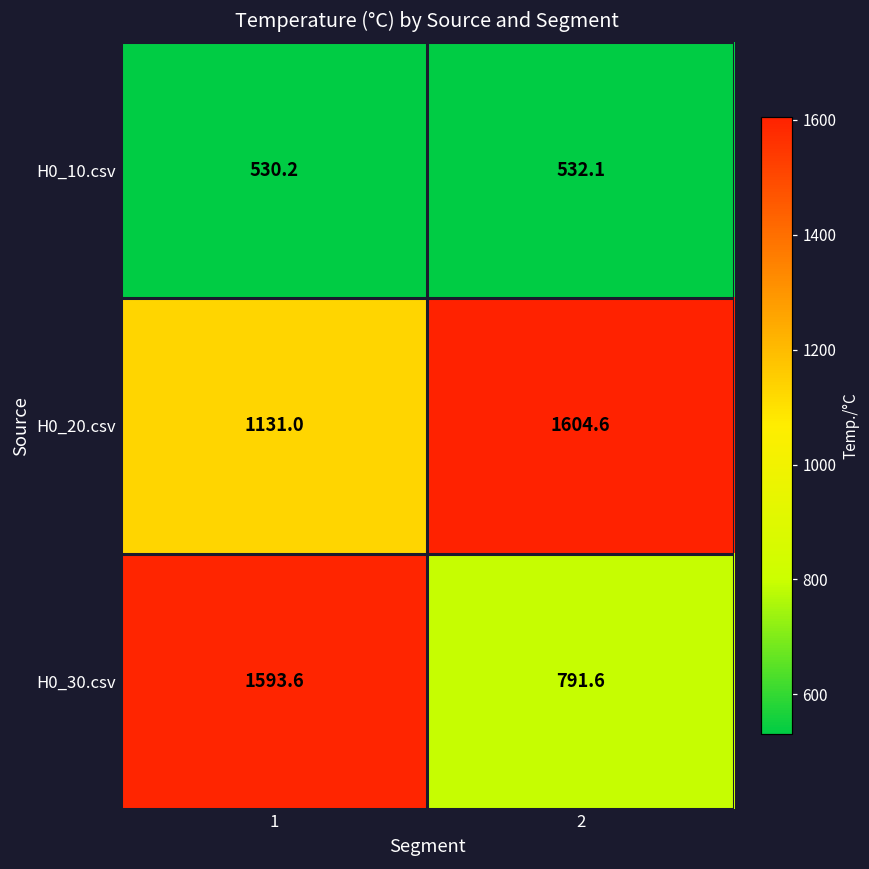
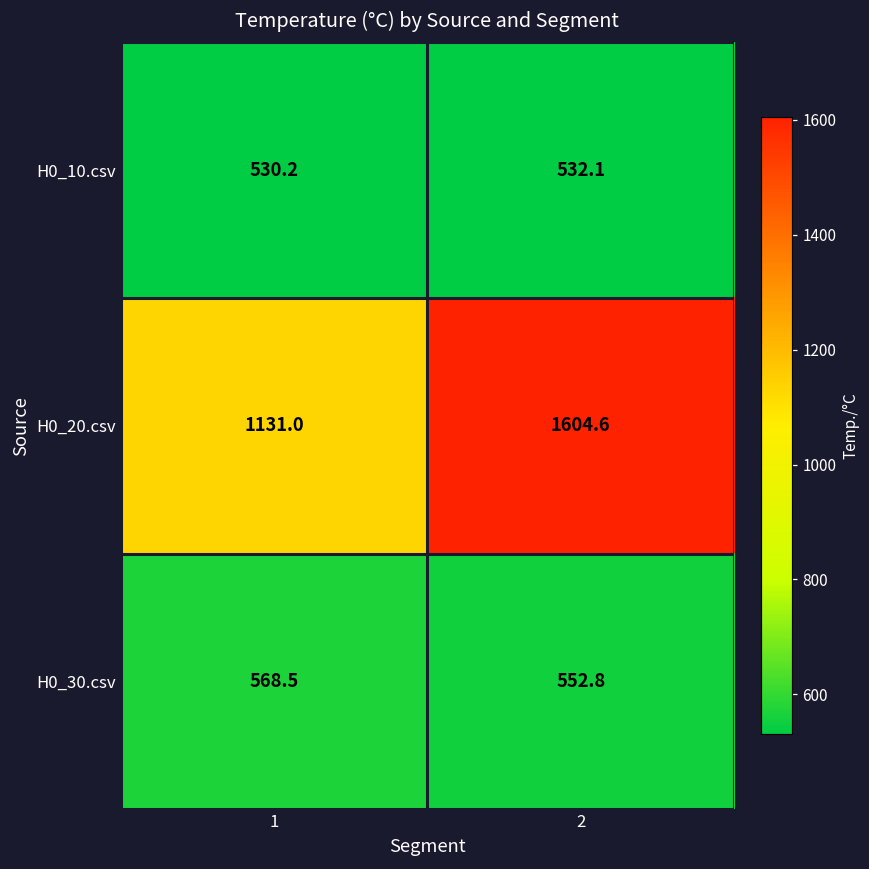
H0_30.csv, 1: 1593.6 -> 568.5
H0_30.csv, 2: 791.6 -> 552.8
